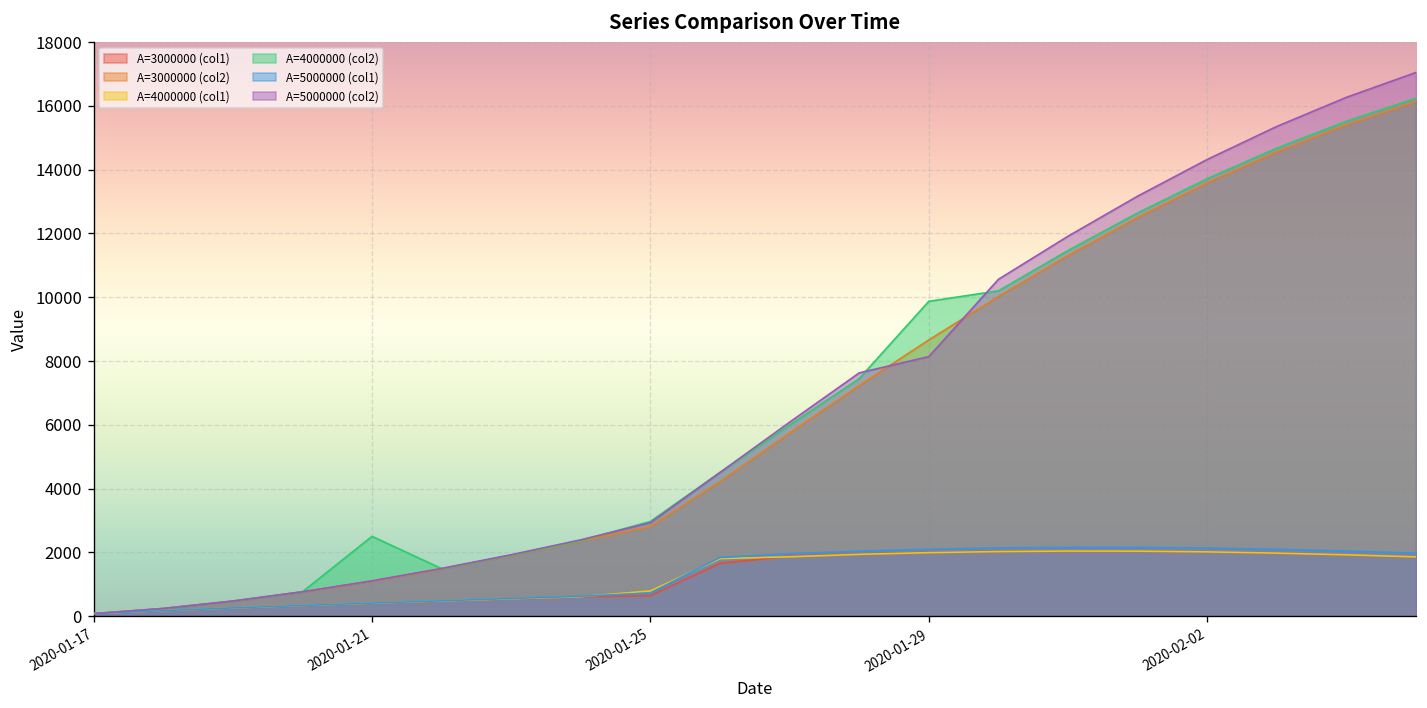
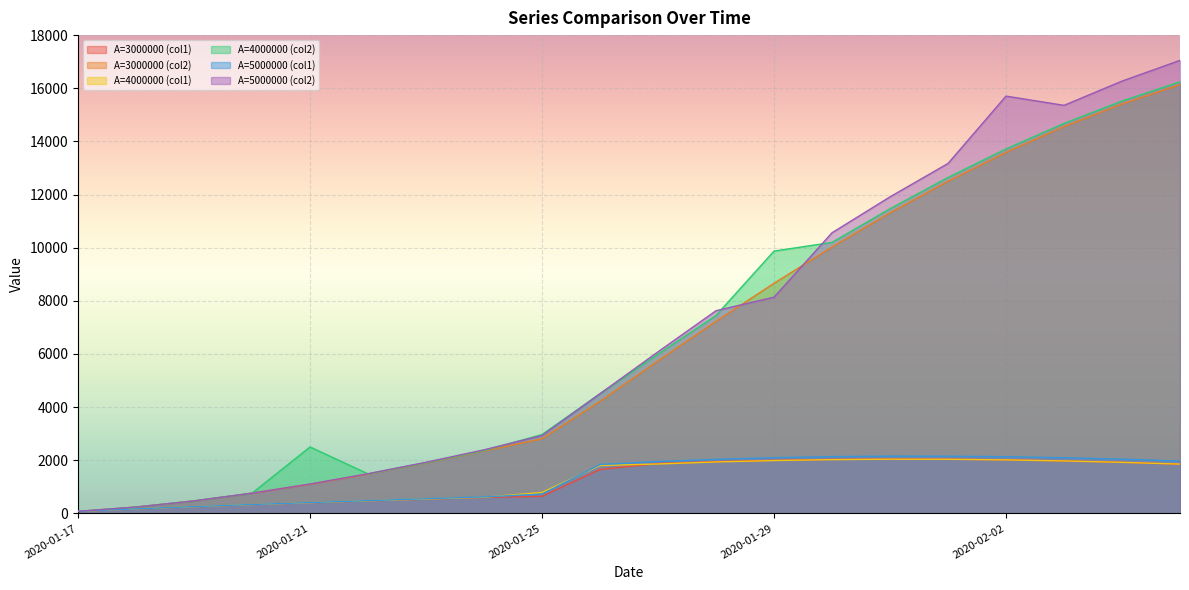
A=5000000 (col2), 2020-02-02: 14300 -> 15700
